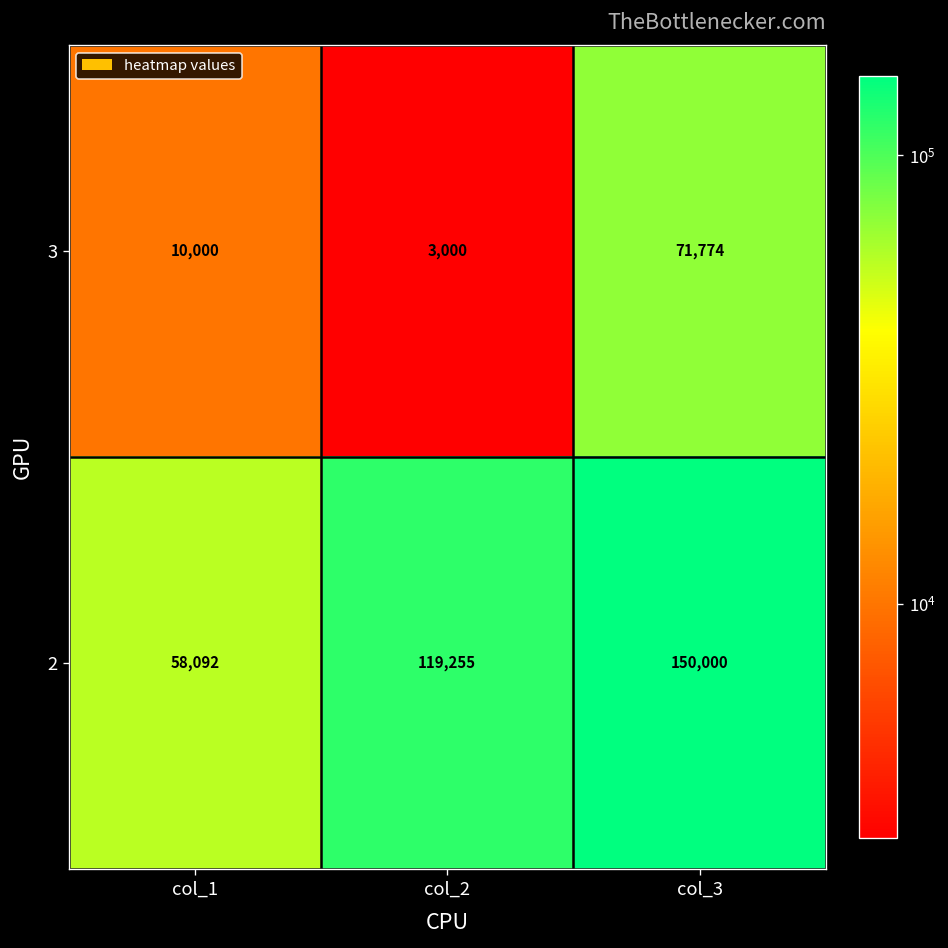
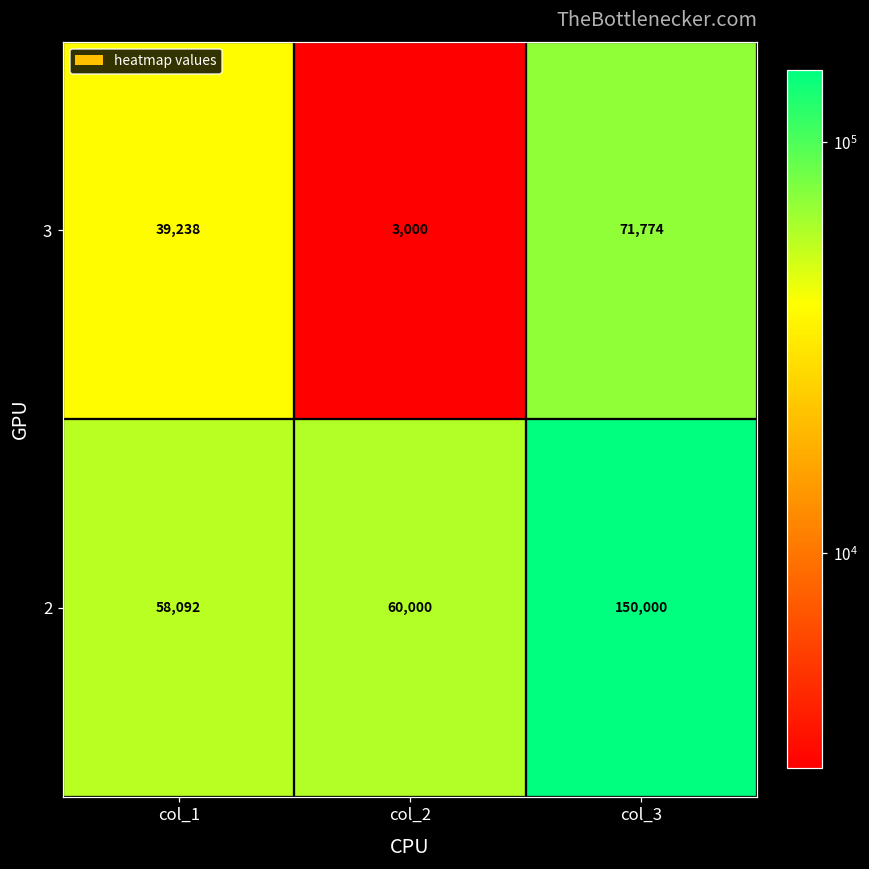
3, col_1: 10,000 -> 39,238
2, col_2: 119,255 -> 60,000
